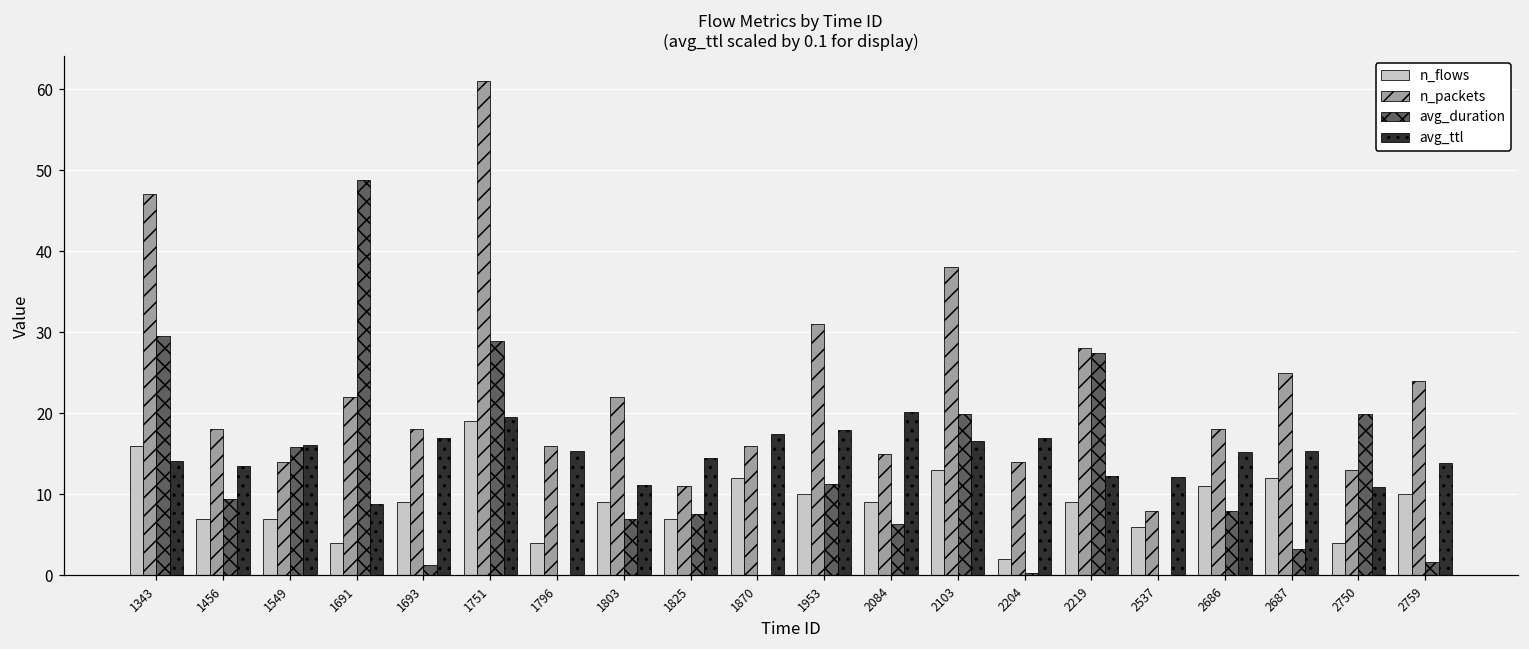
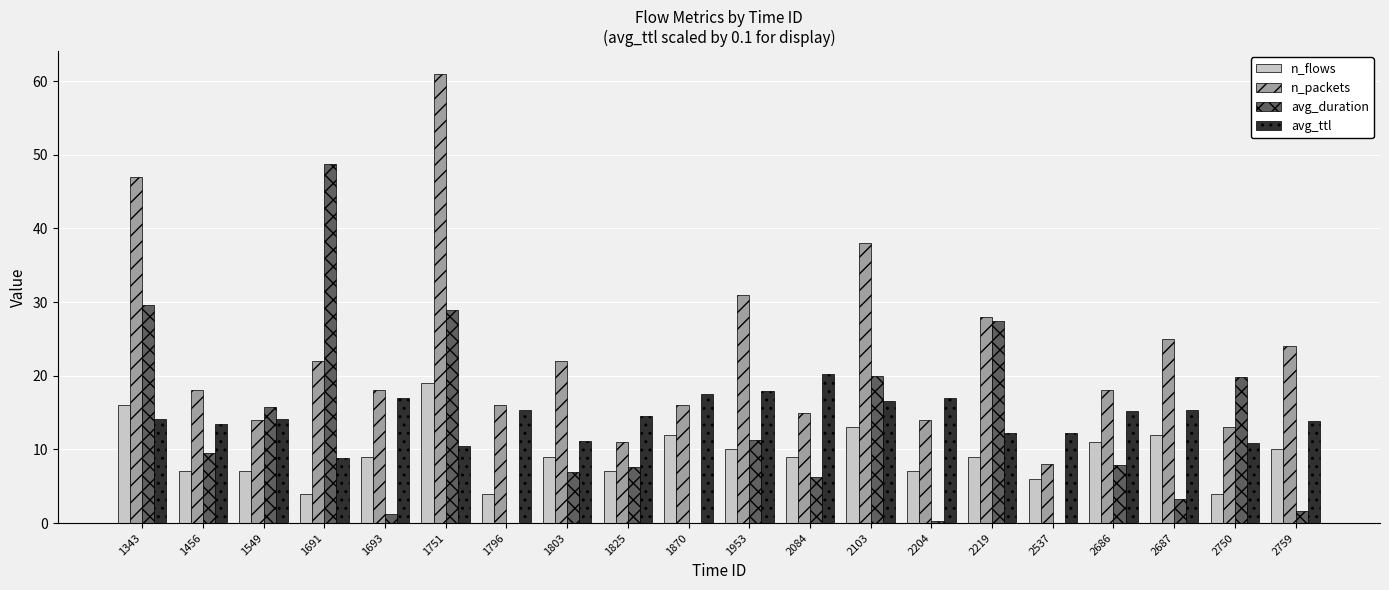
avg_ttl, 1549: 16 -> 14
avg_ttl, 1751: 20 -> 10
n_flows, 2204: 2 -> 7
